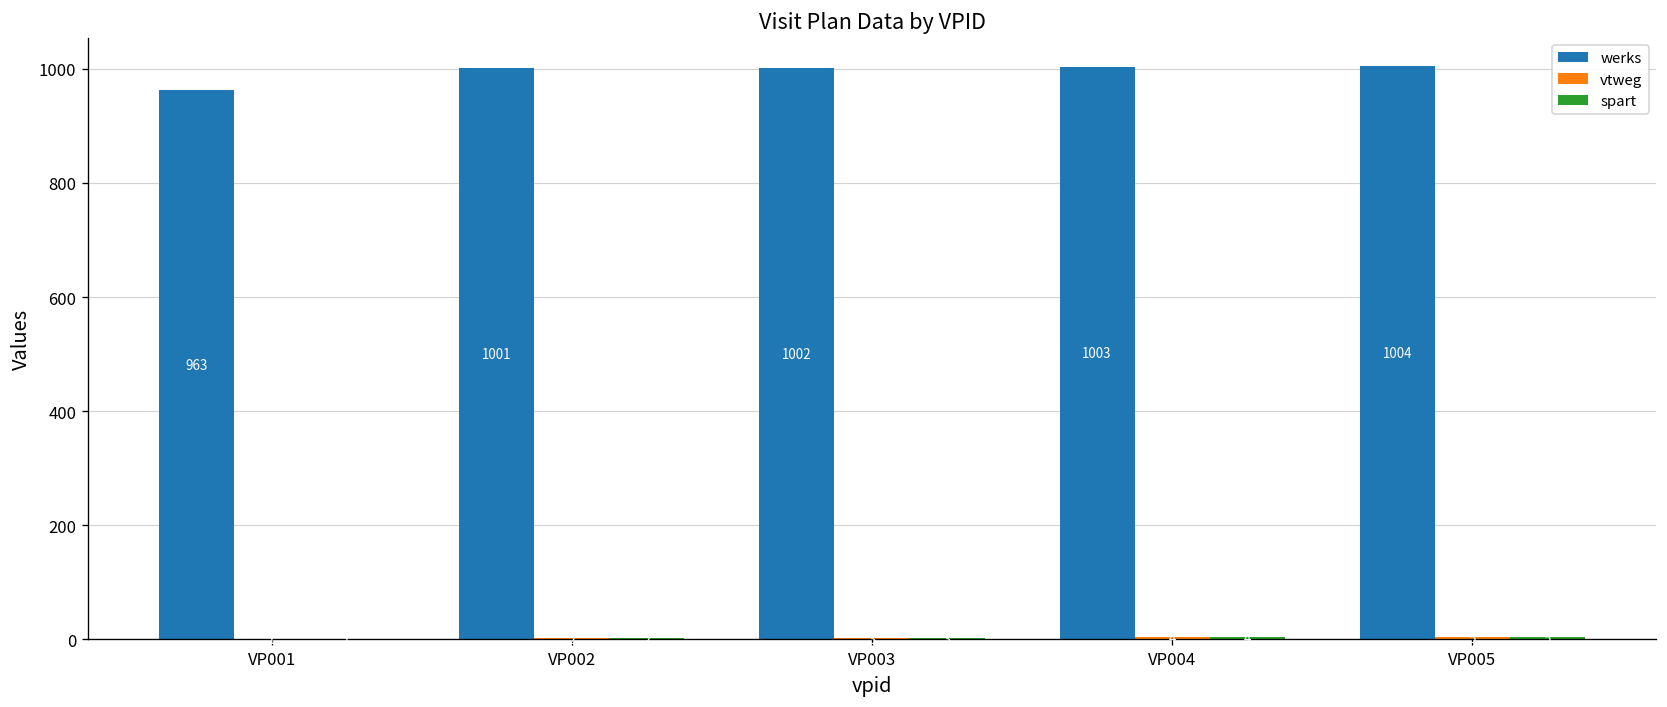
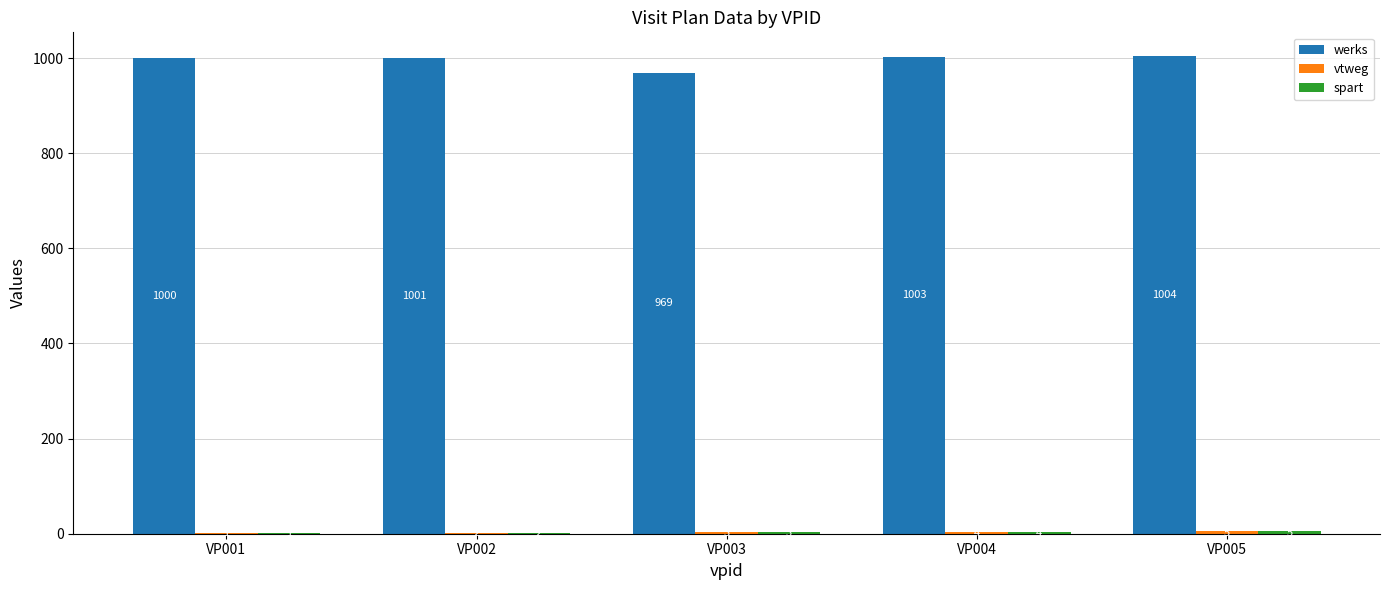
werks, VP001: 963 -> 1000
werks, VP003: 1002 -> 969
